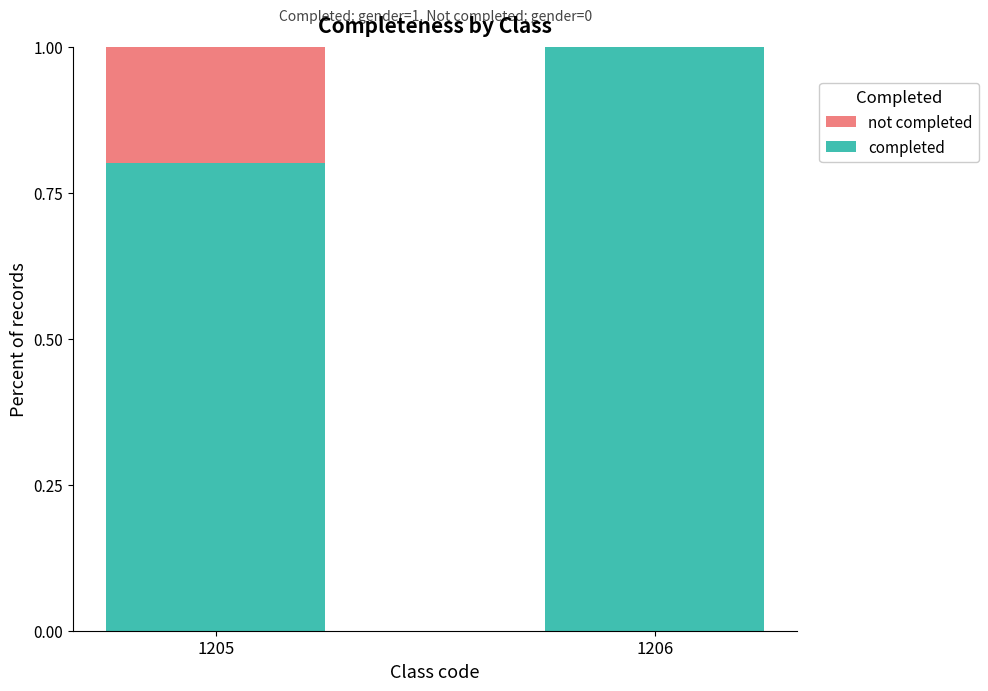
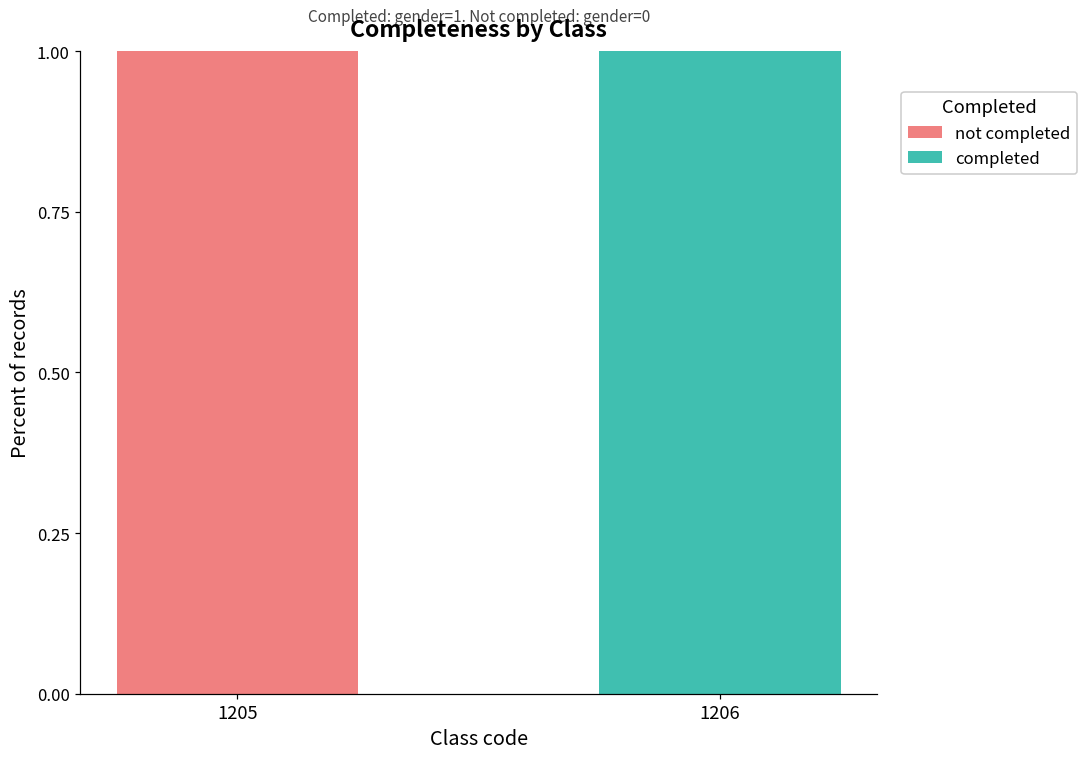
completed, 1205: 0.8 -> 0.0
